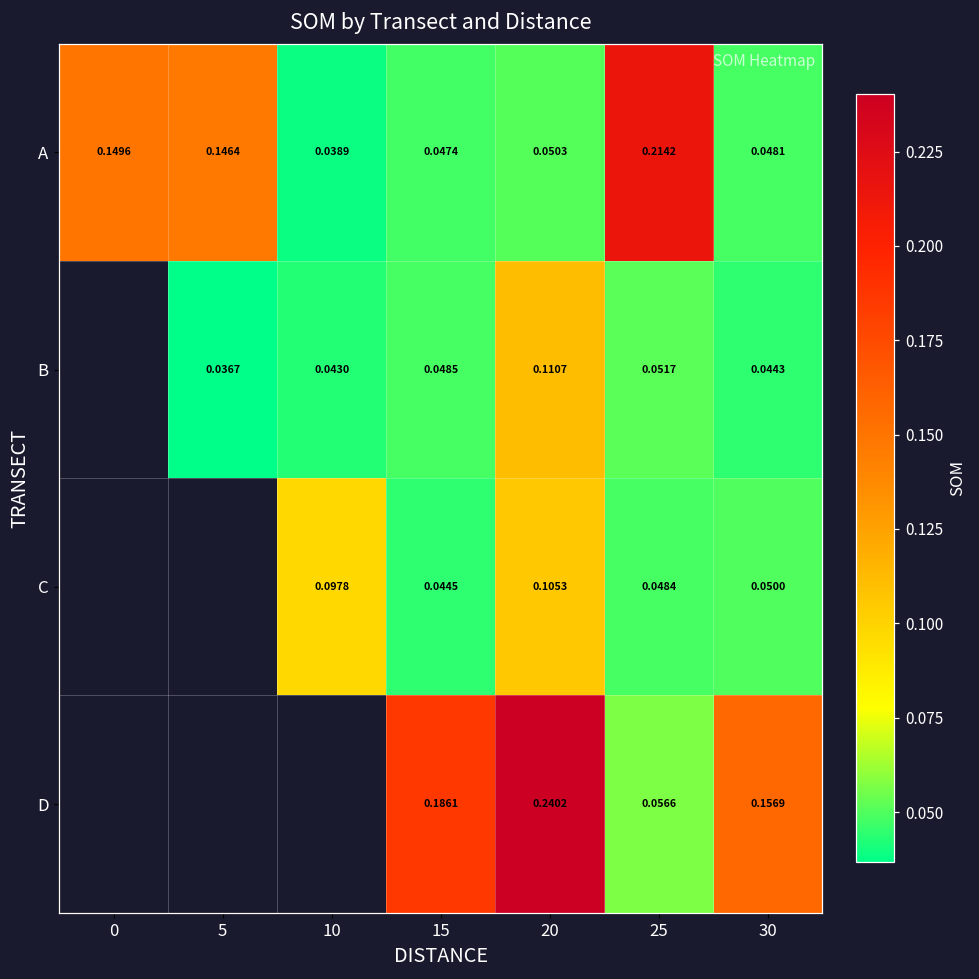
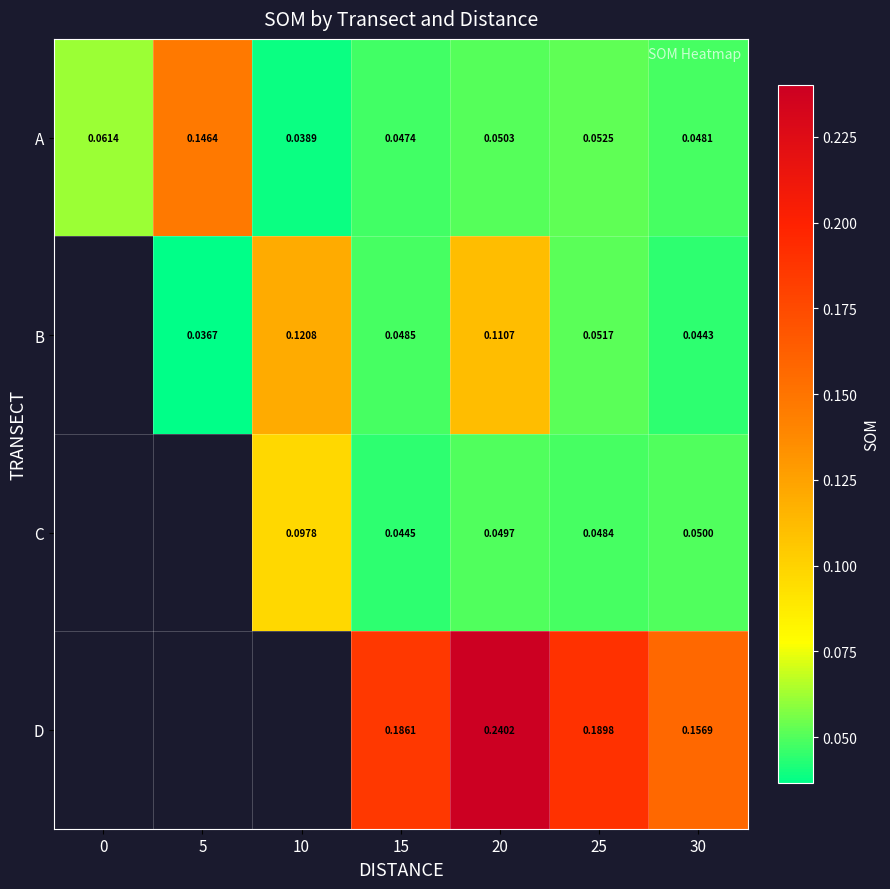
A, 0: 0.1496 -> 0.0614
A, 25: 0.2142 -> 0.0525
B, 10: 0.0430 -> 0.1208
C, 20: 0.1053 -> 0.0497
D, 25: 0.0566 -> 0.1898
